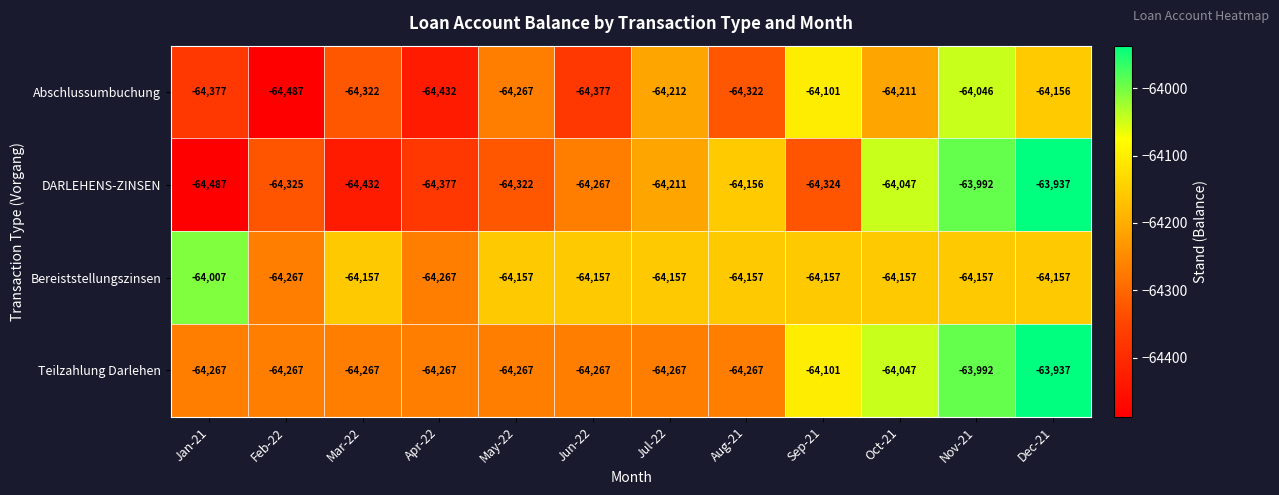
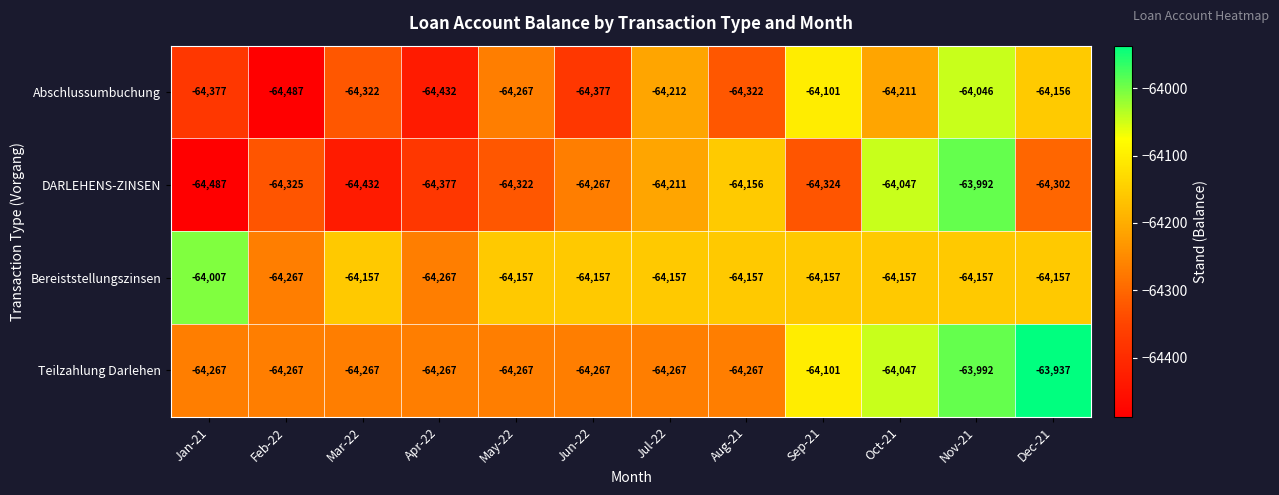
DARLEHENS-ZINSEN, Dec-21: -63,937 -> -64,302
